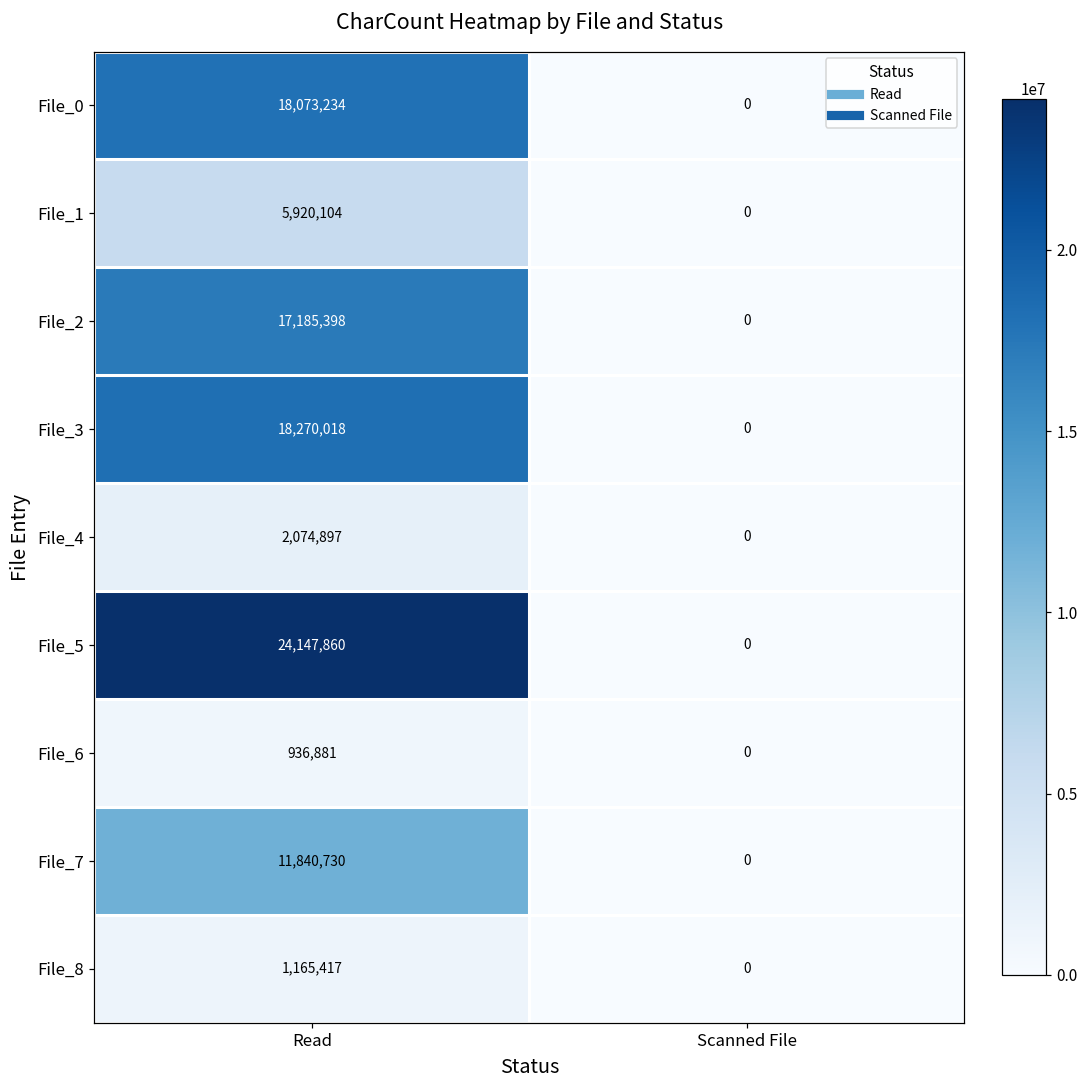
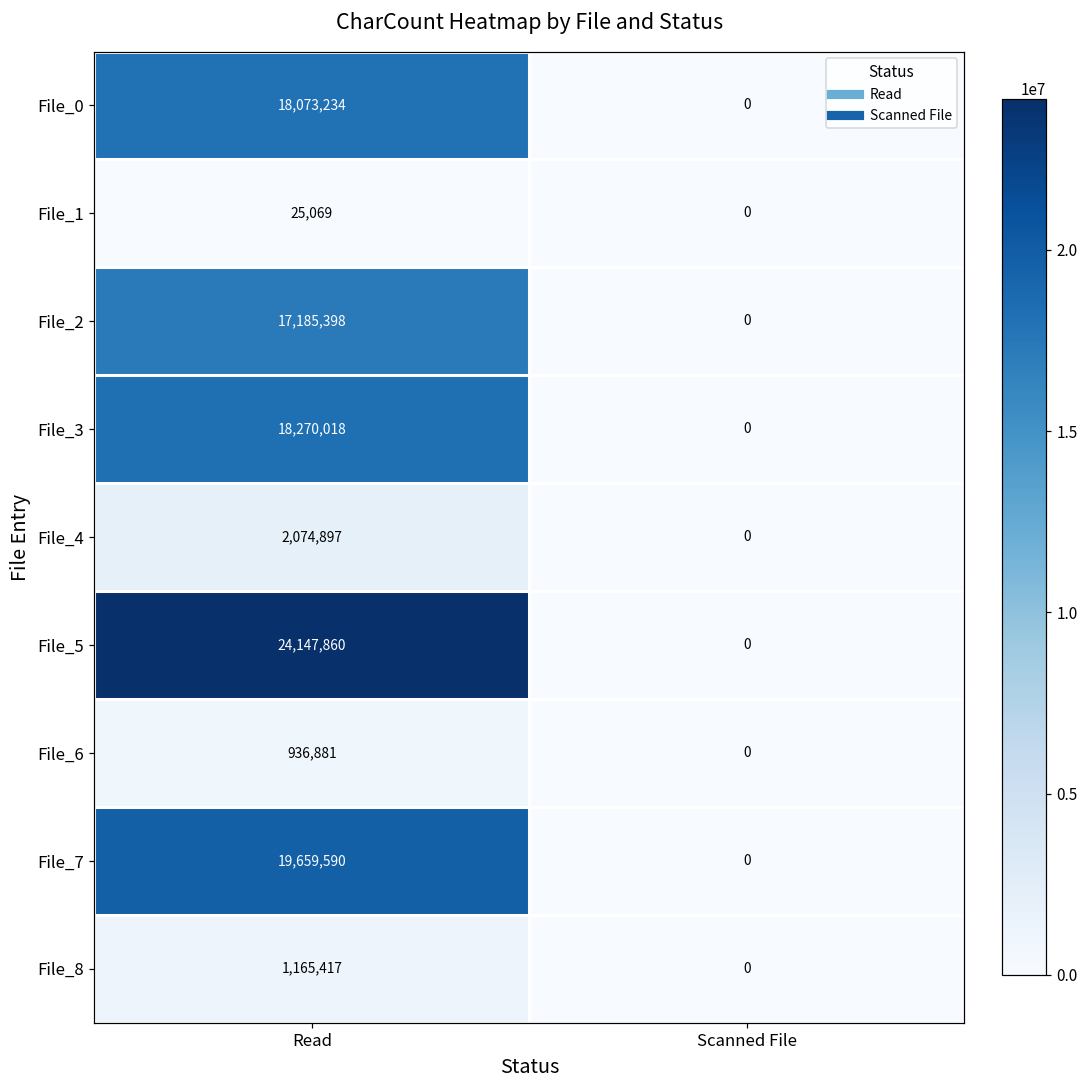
File_1, Read: 5,920,104 -> 25,069
File_7, Read: 11,840,730 -> 19,659,590
